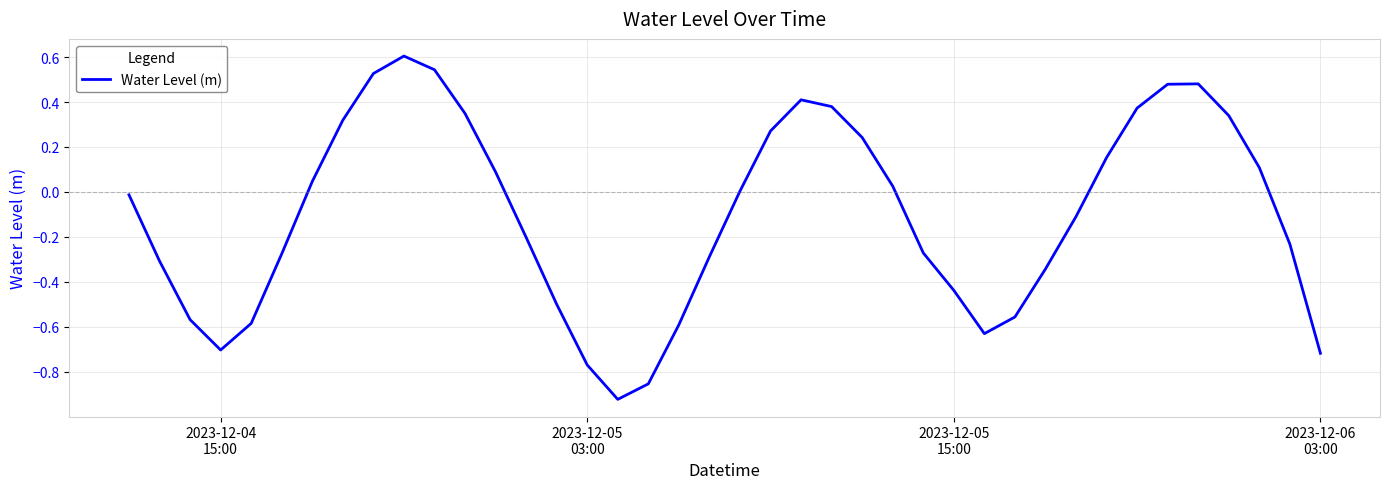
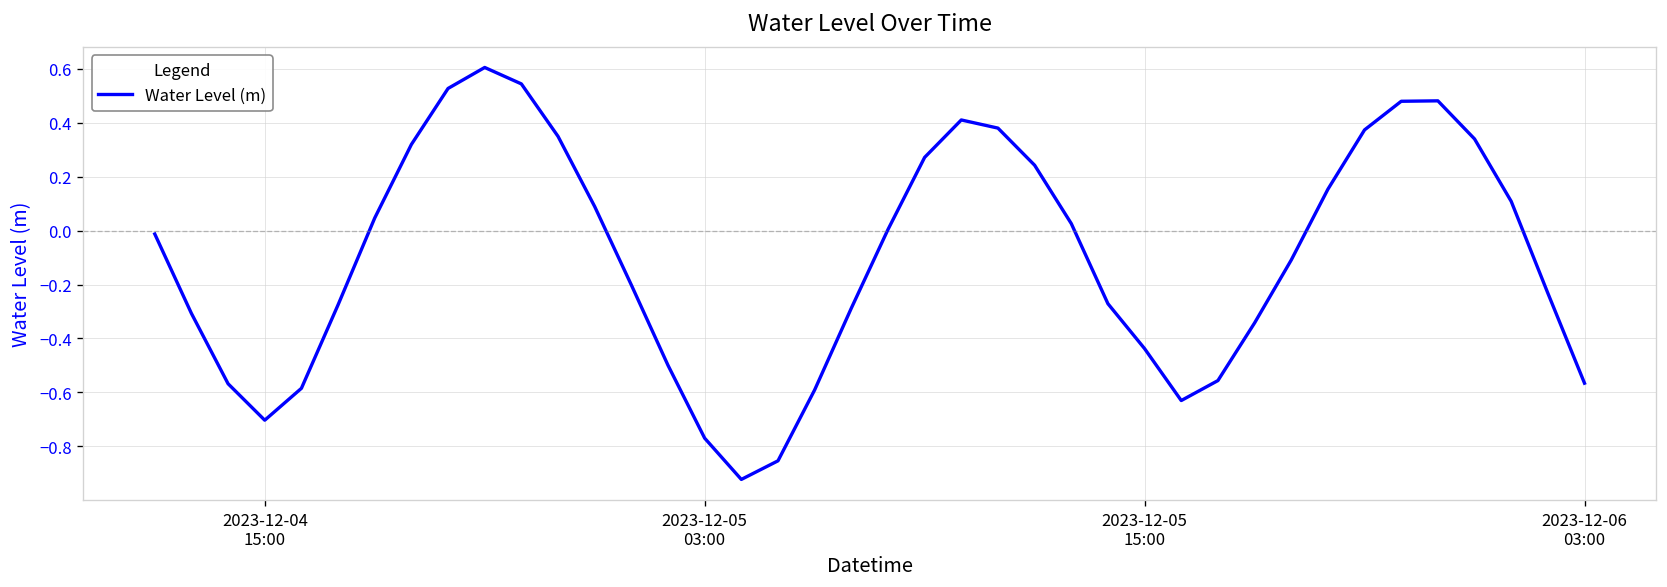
2023-12-06 03:00: -0.72 -> -0.57
